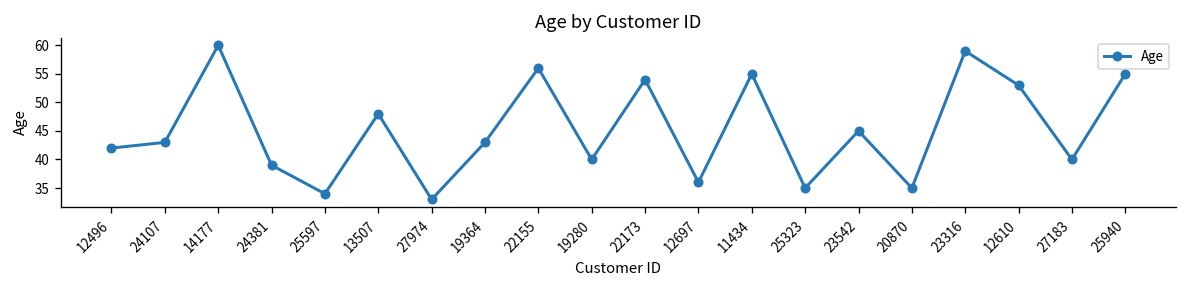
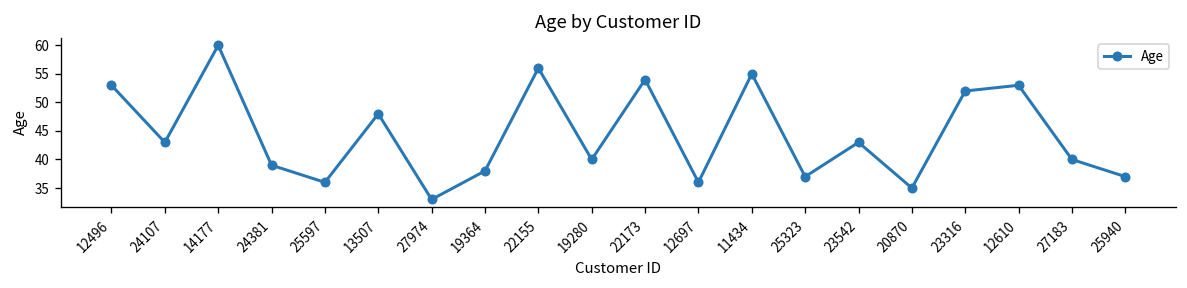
12496: 42 -> 53
25597: 34 -> 36
19364: 43 -> 38
25323: 35 -> 37
23542: 45 -> 43
23316: 59 -> 52
25940: 55 -> 37
